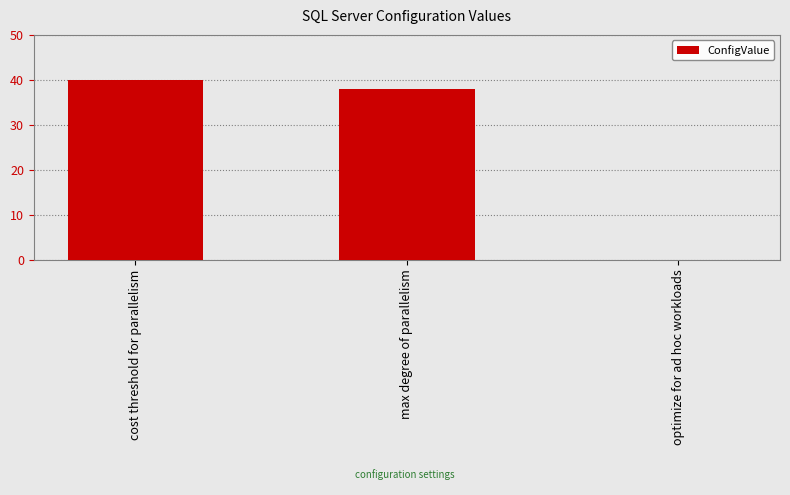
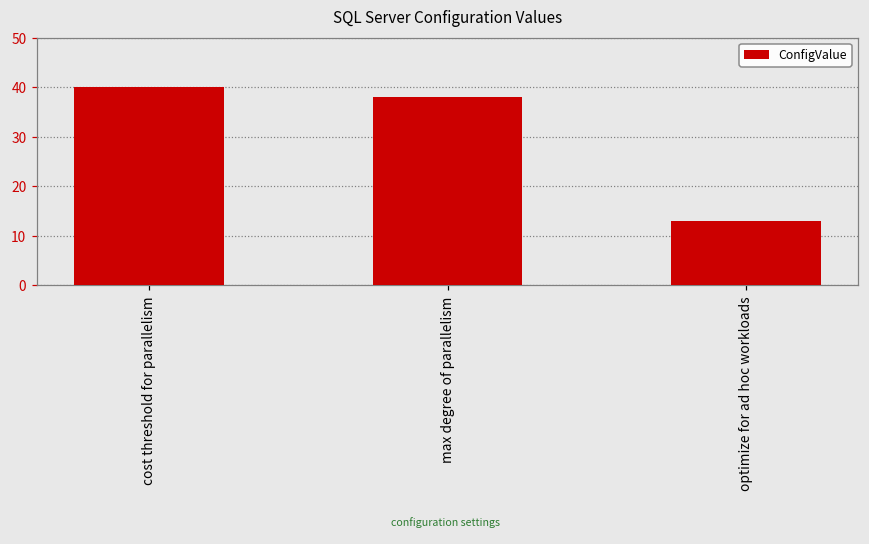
optimize for ad hoc workloads: 0 -> 13
